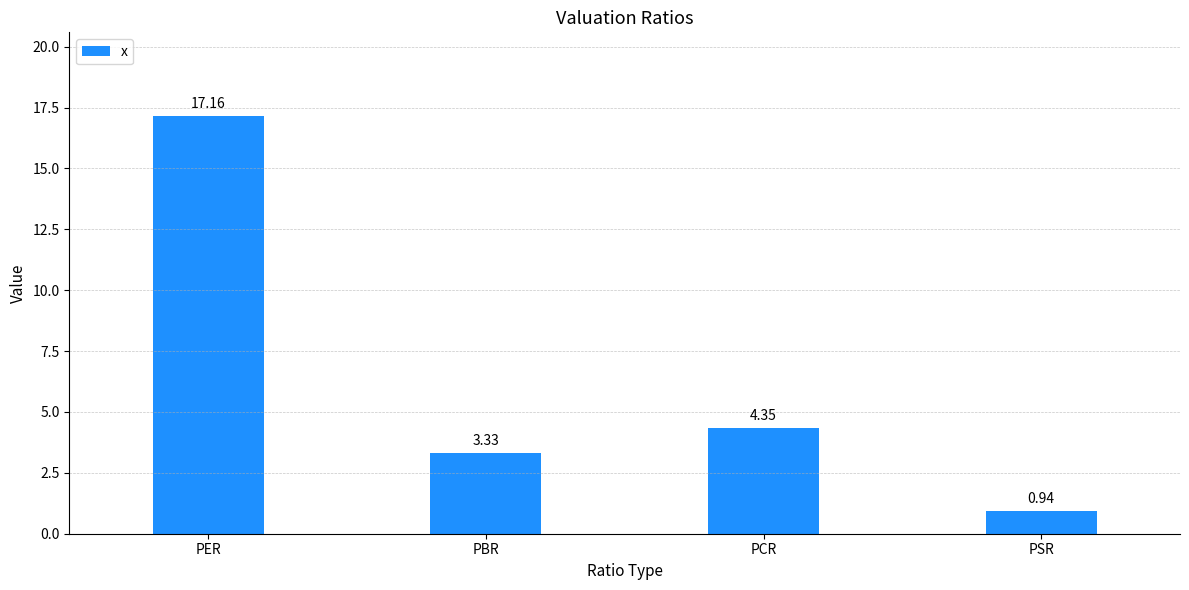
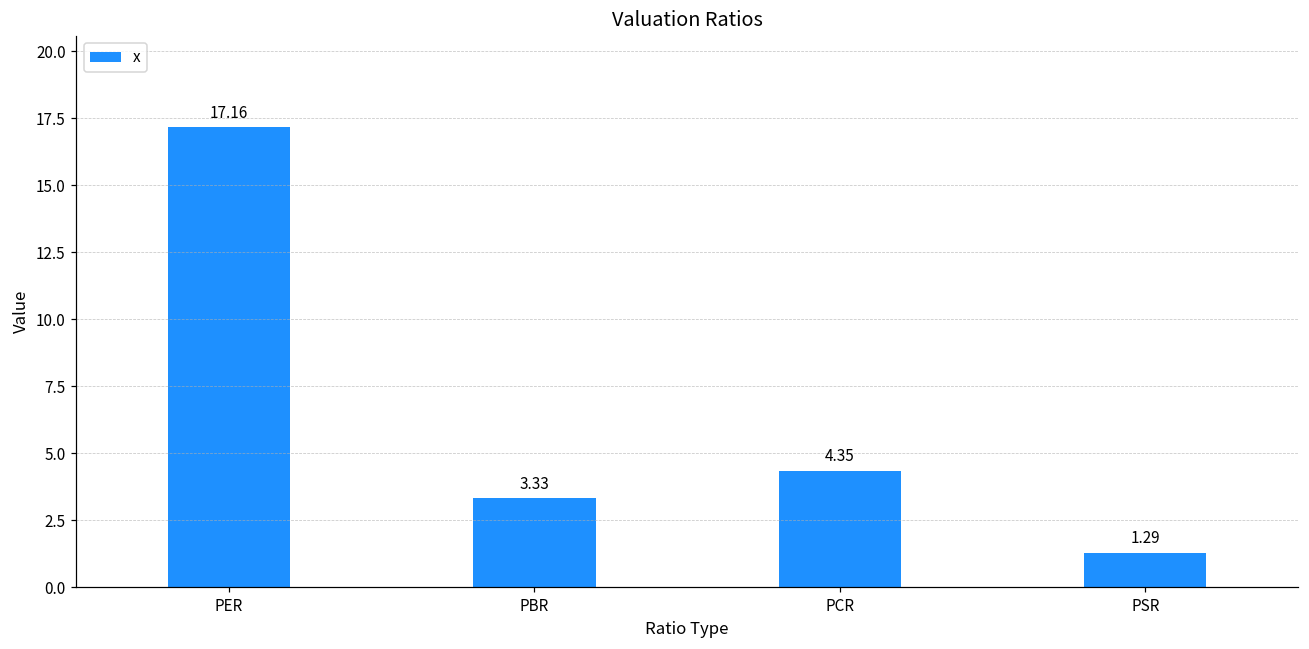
PSR: 0.94 -> 1.29
